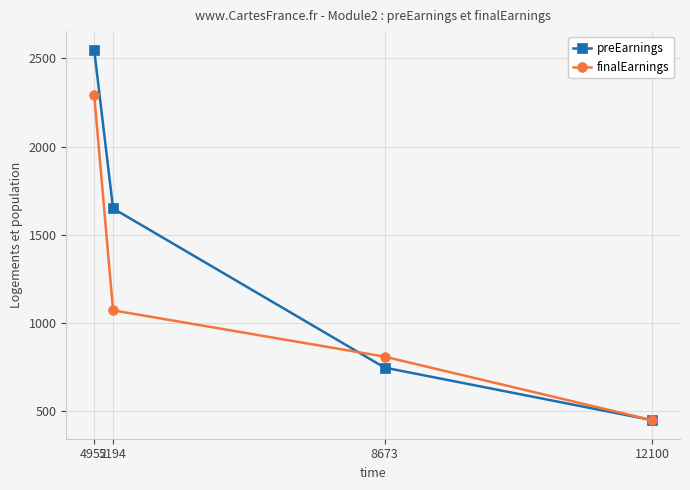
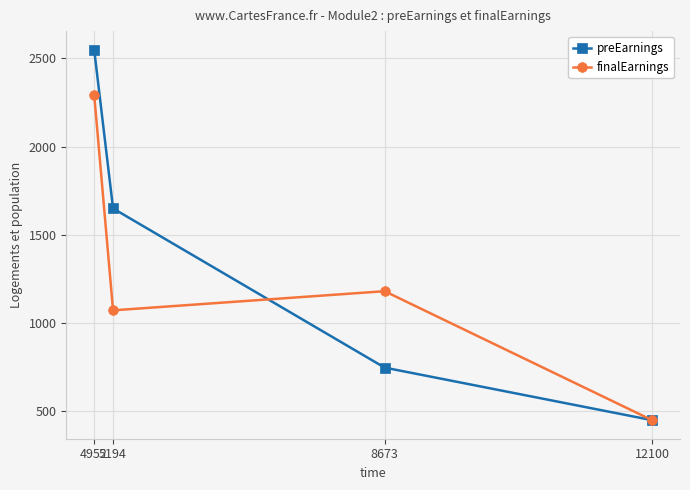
finalEarnings, 8673: 810 -> 1180
